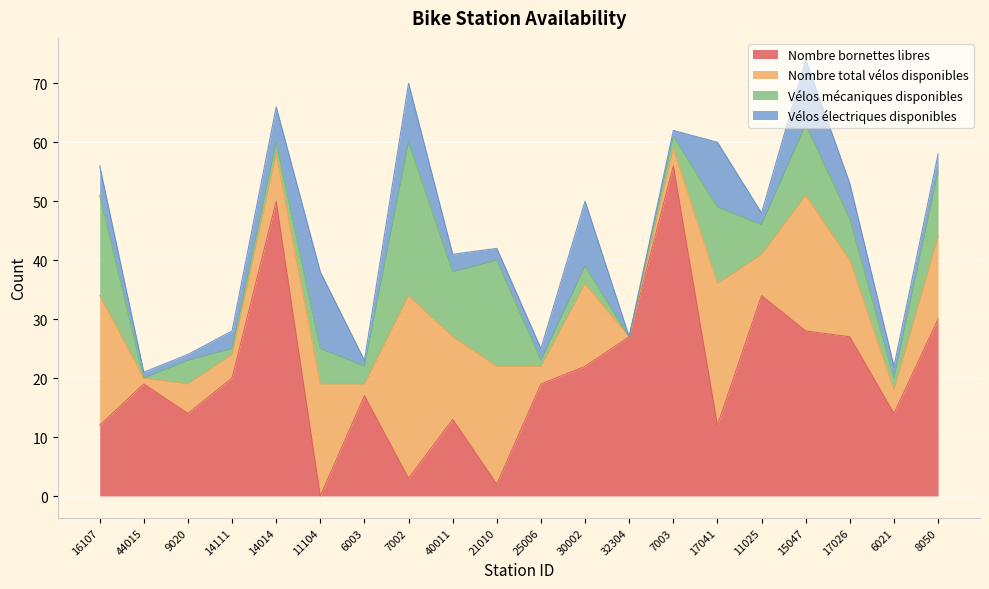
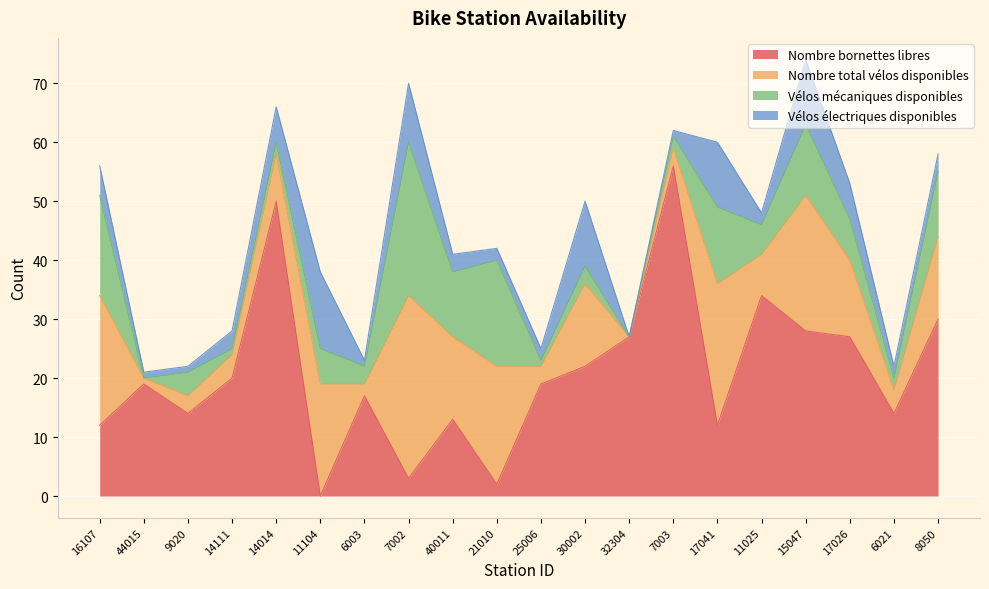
Nombre total vélos disponibles, 9020: 5 -> 3
